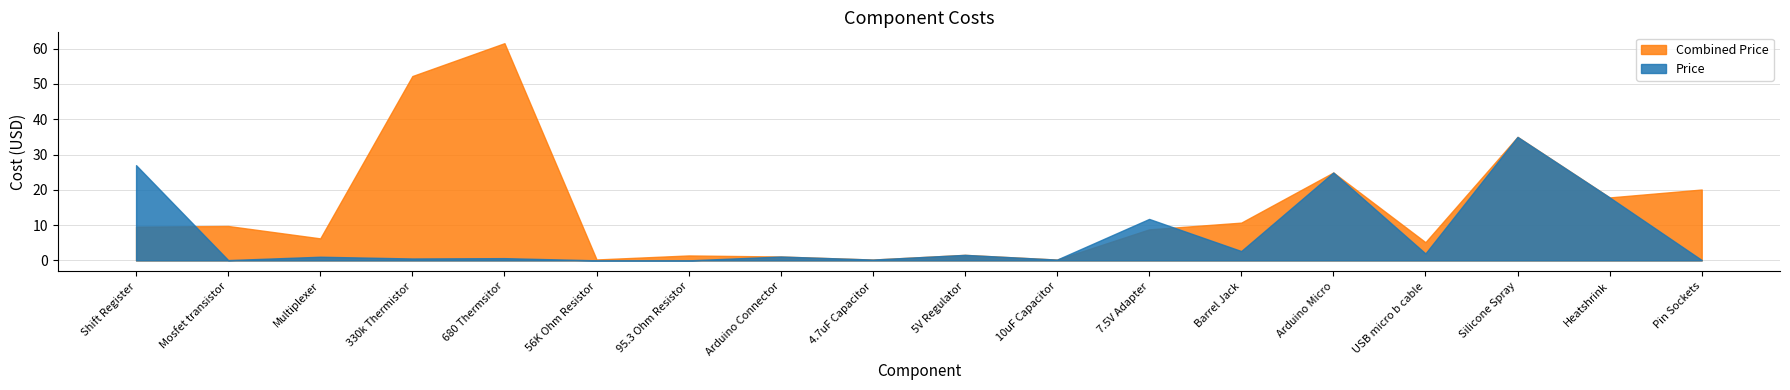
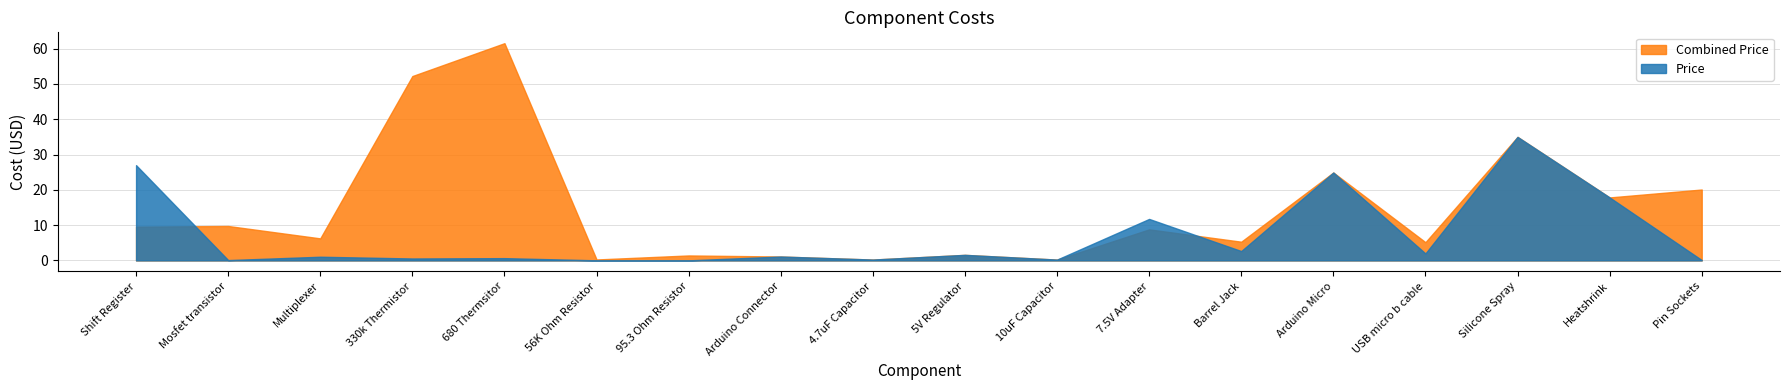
Combined Price, Barrel Jack: 11 -> 5
